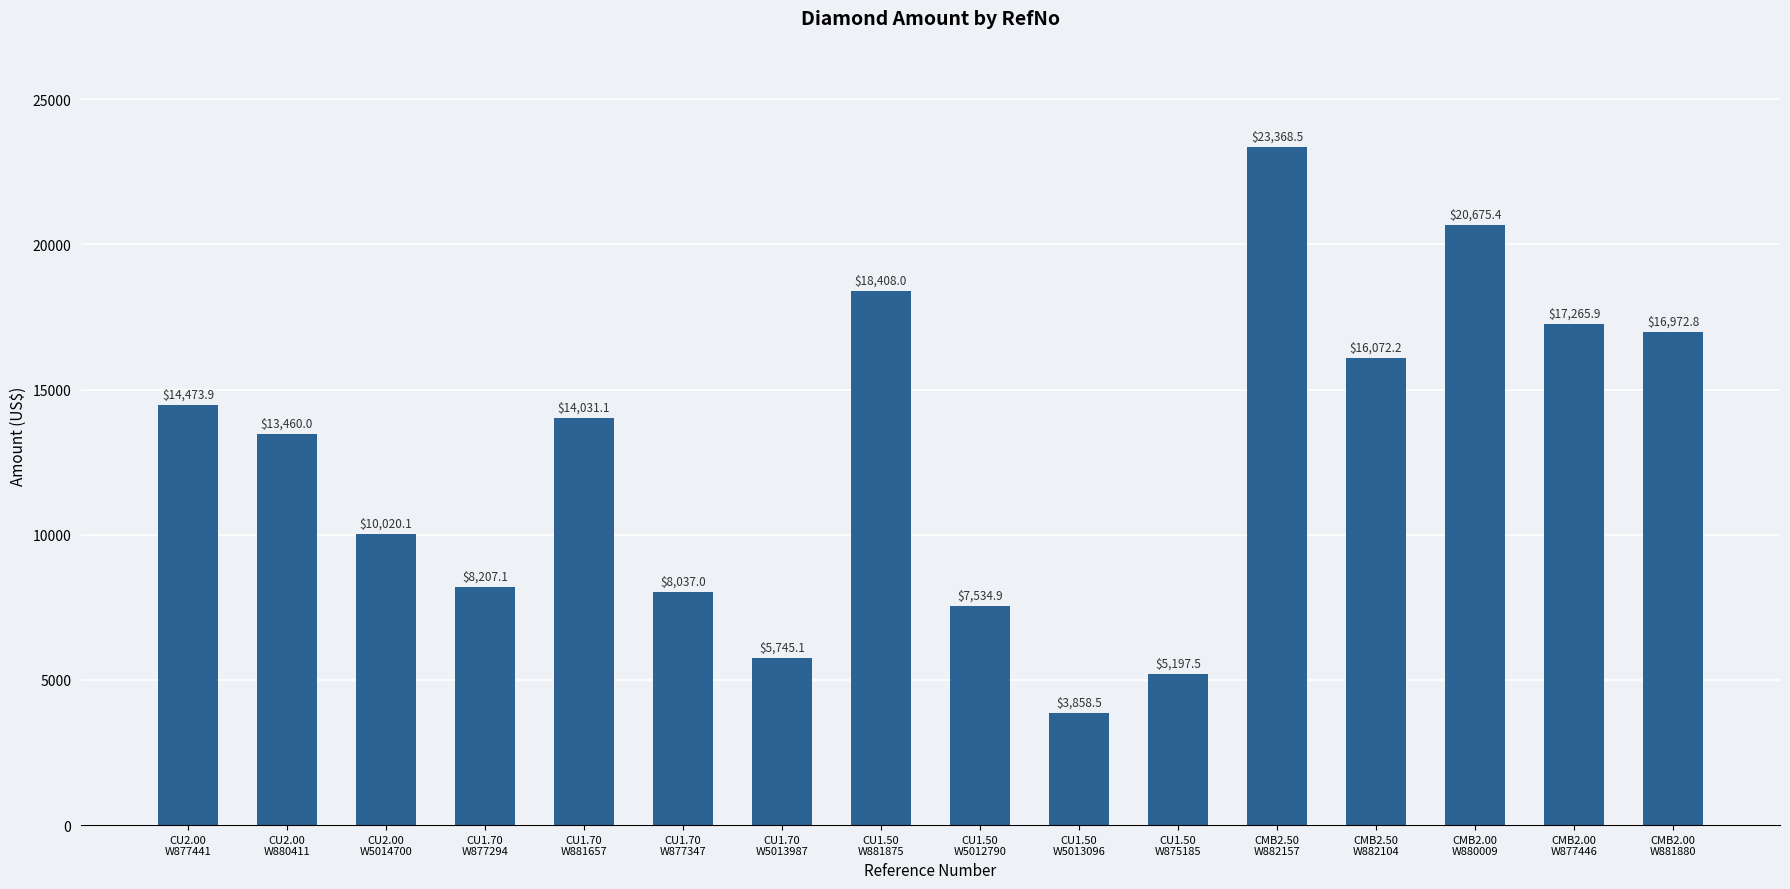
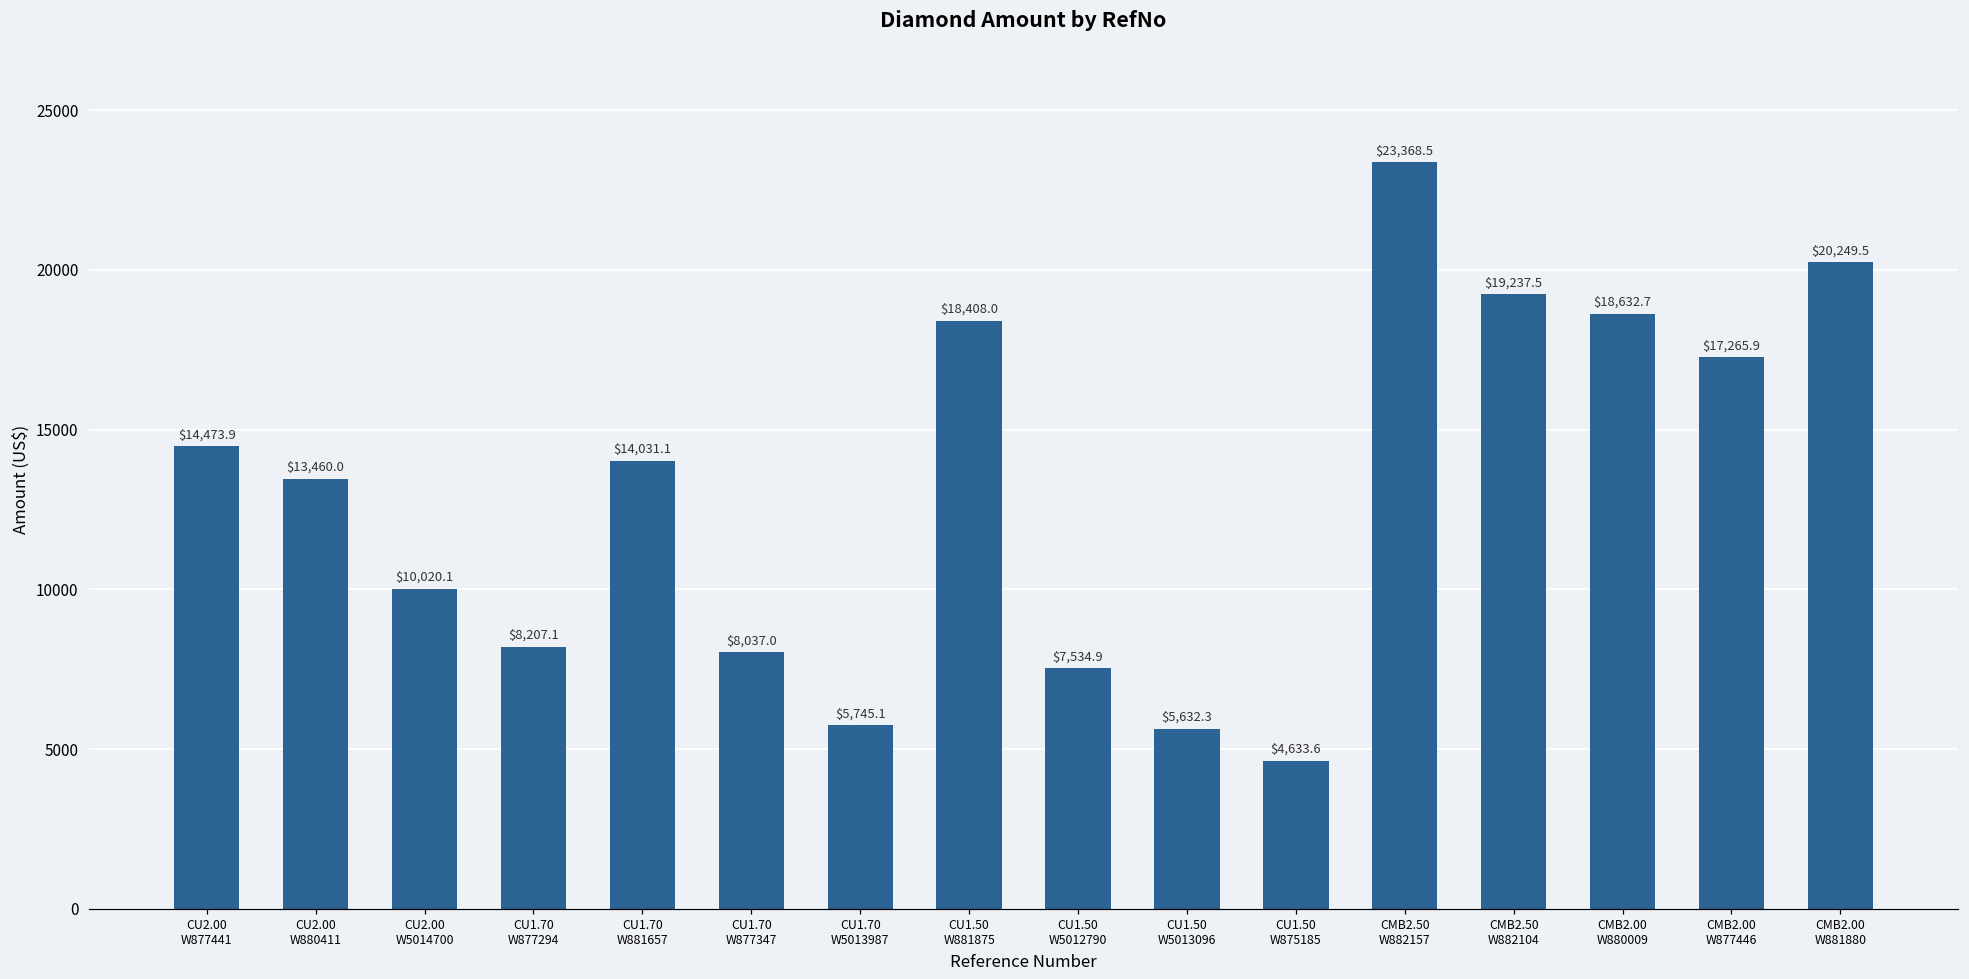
CU1.50 W5013096: $3,858.5 -> $5,632.3
CU1.50 W875185: $5,197.5 -> $4,633.6
CMB2.50 W882104: $16,072.2 -> $19,237.5
CMB2.00 W880009: $20,675.4 -> $18,632.7
CMB2.00 W881880: $16,972.8 -> $20,249.5
